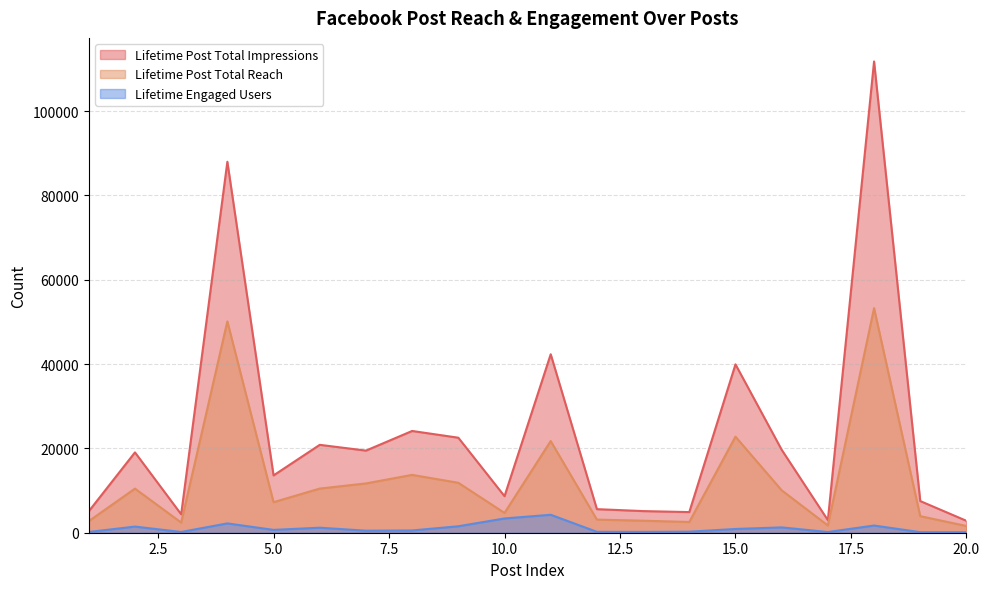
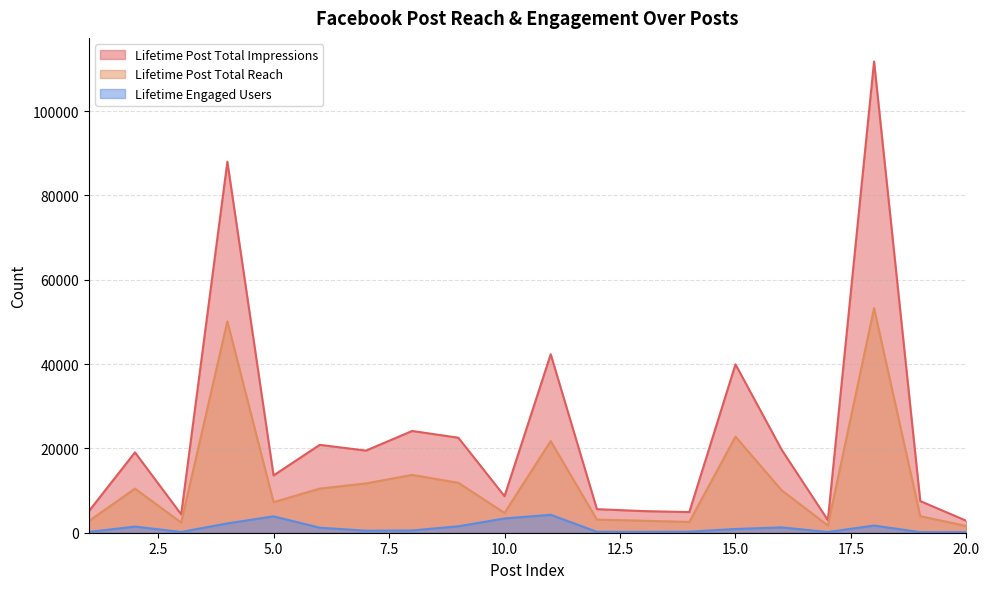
Lifetime Engaged Users, 5.0: 1000 -> 4000
